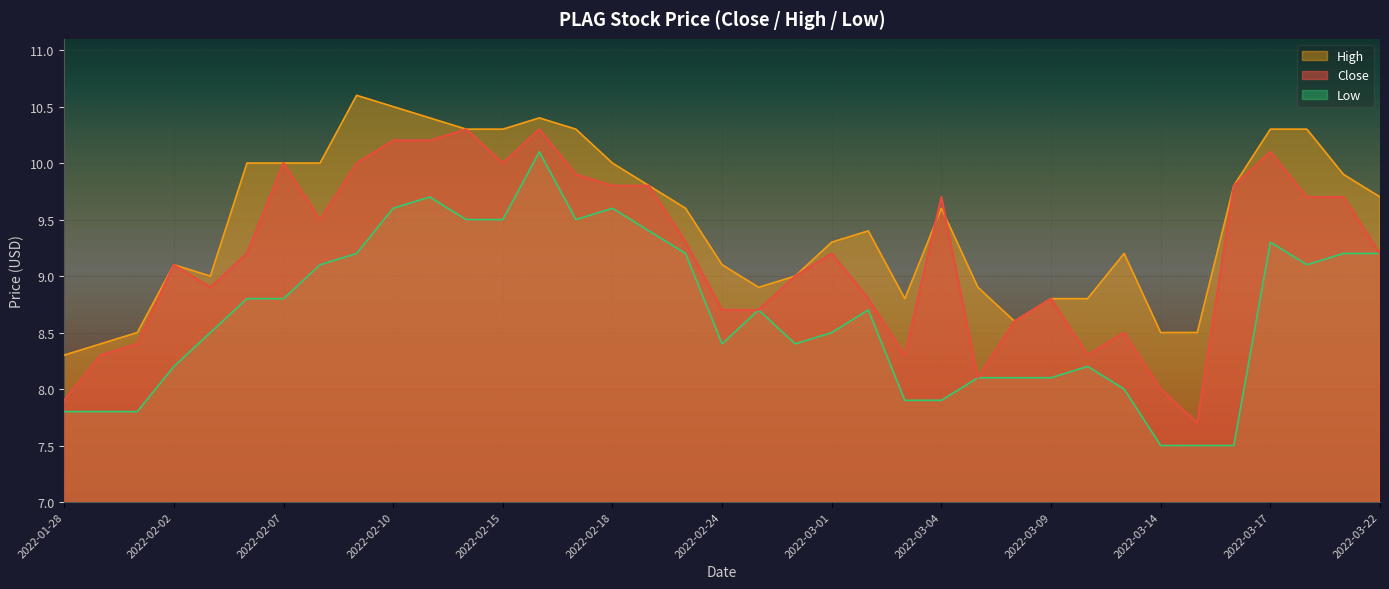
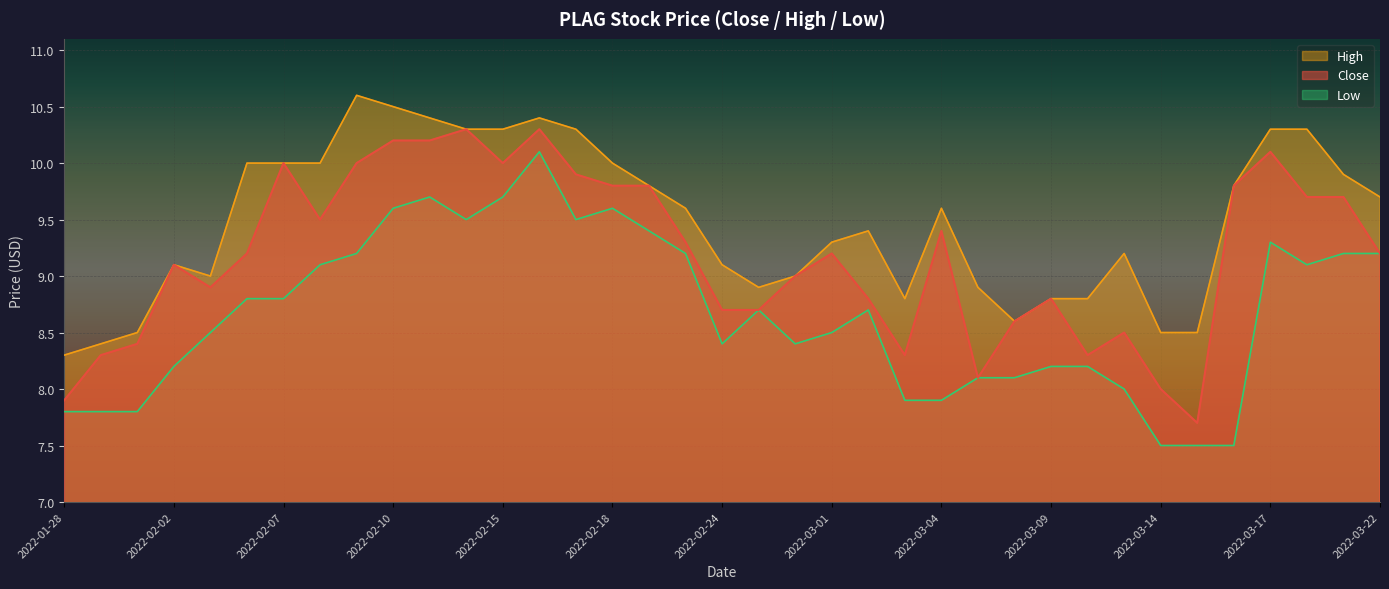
Low, 2022-02-15: 9.5 -> 9.7
Close, 2022-03-04: 9.7 -> 9.4
Low, 2022-03-09: 8.1 -> 8.2
